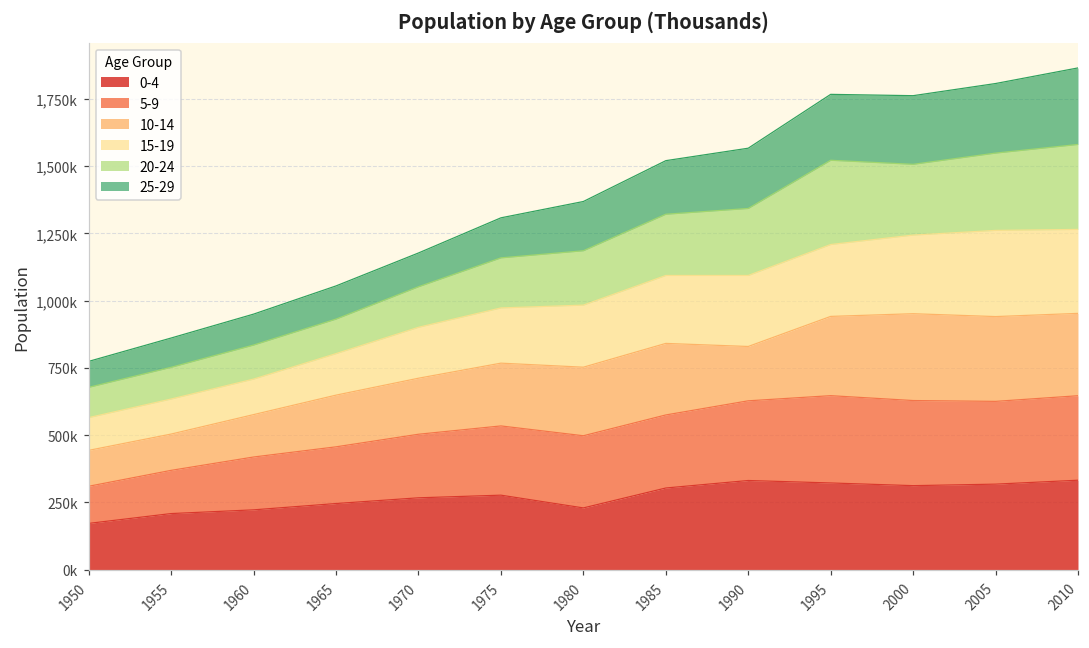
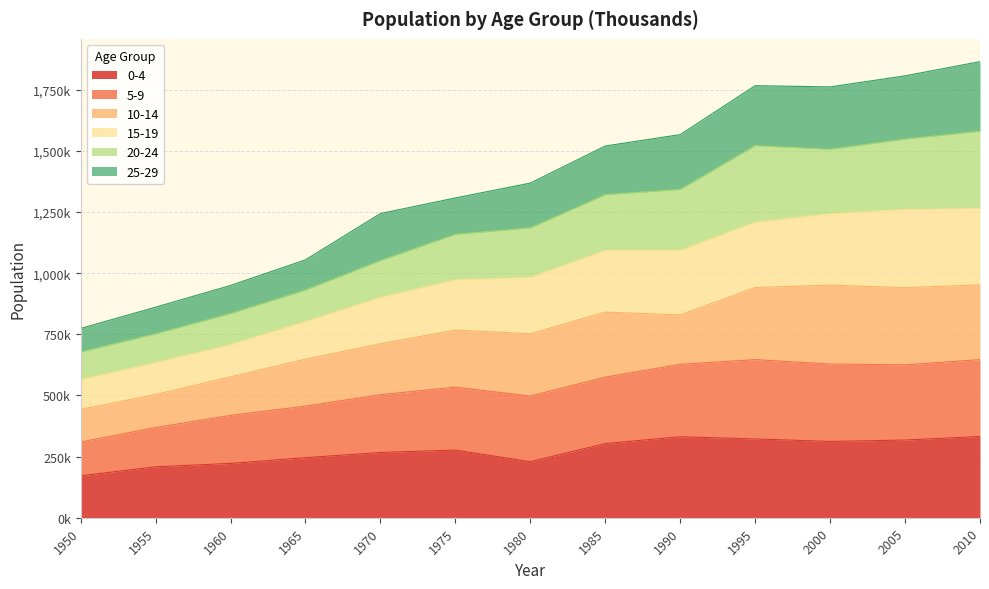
25-29, 1970: 130,000 -> 190,000
